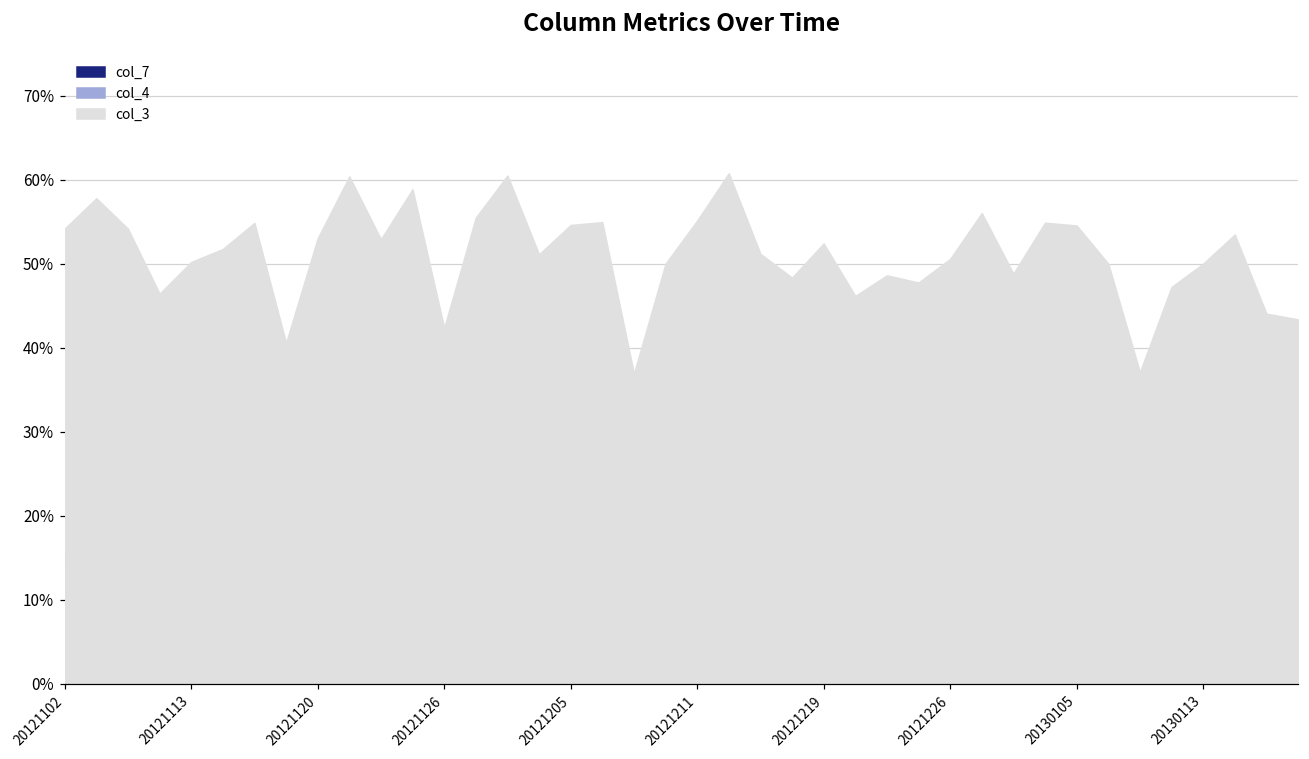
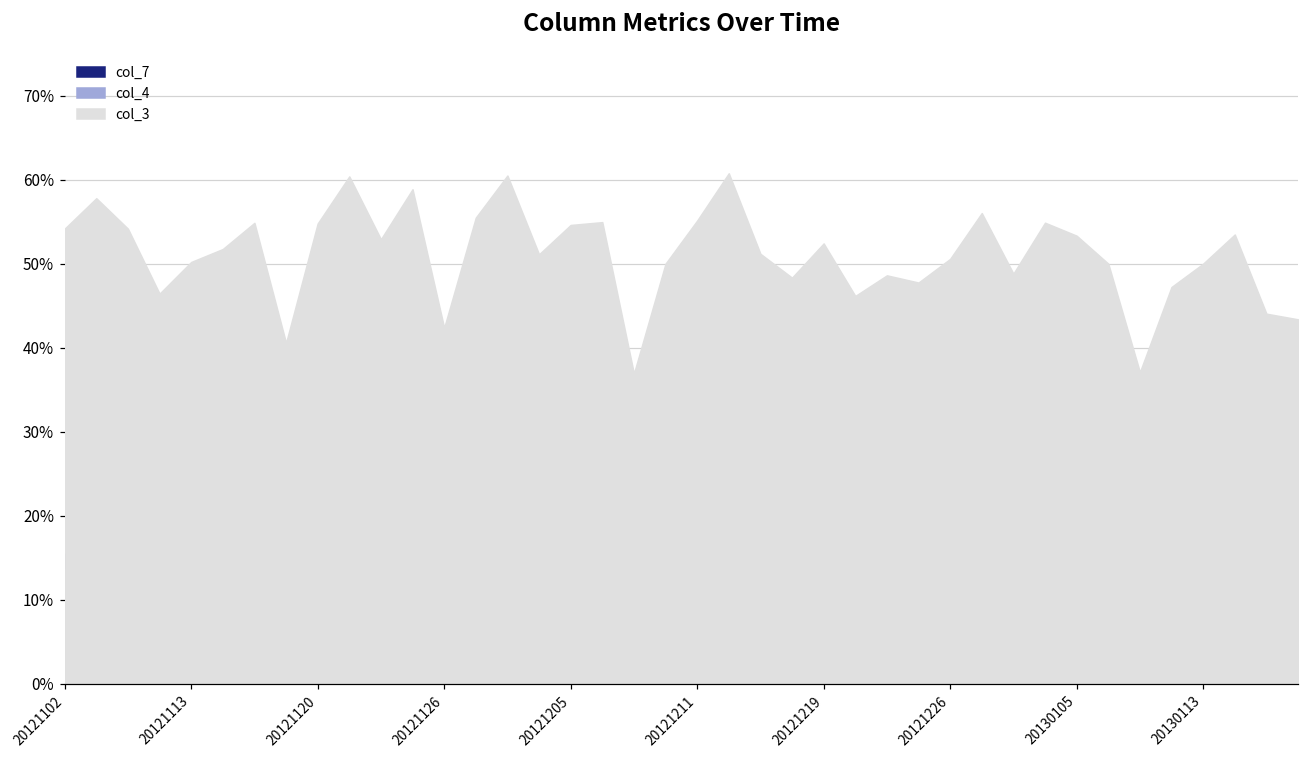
col_3, 20121120: 53% -> 55%
col_3, 20130105: 55% -> 53%
